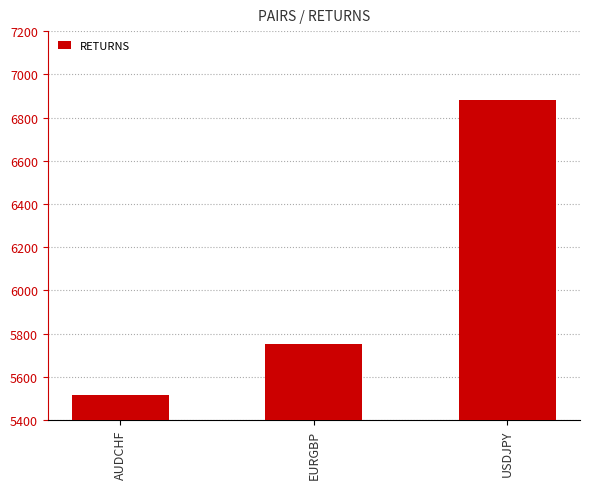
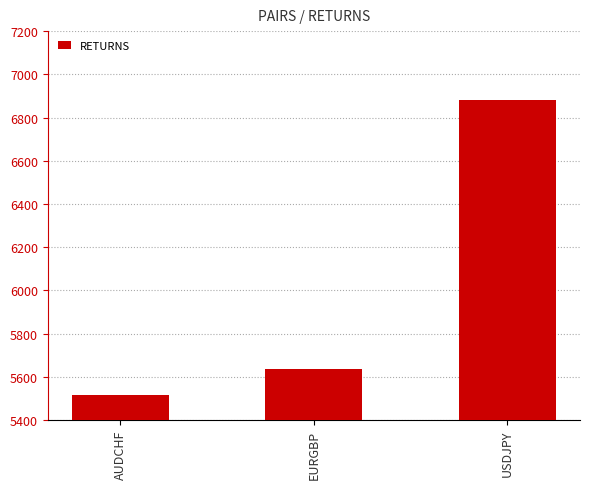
EURGBP: 5750 -> 5640
